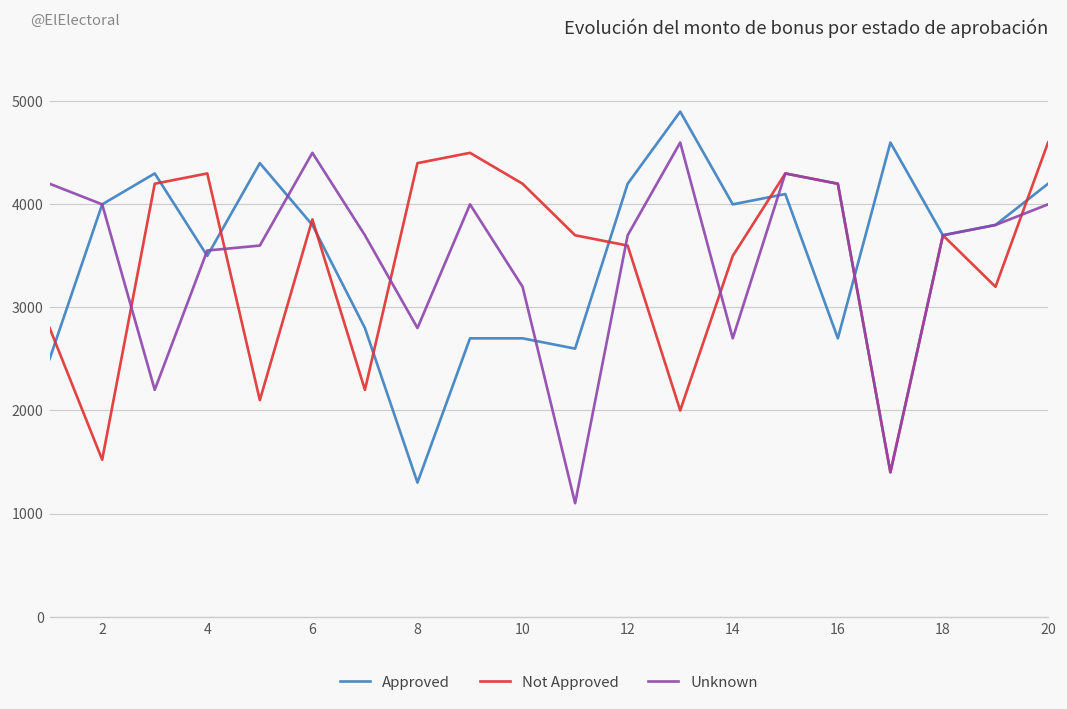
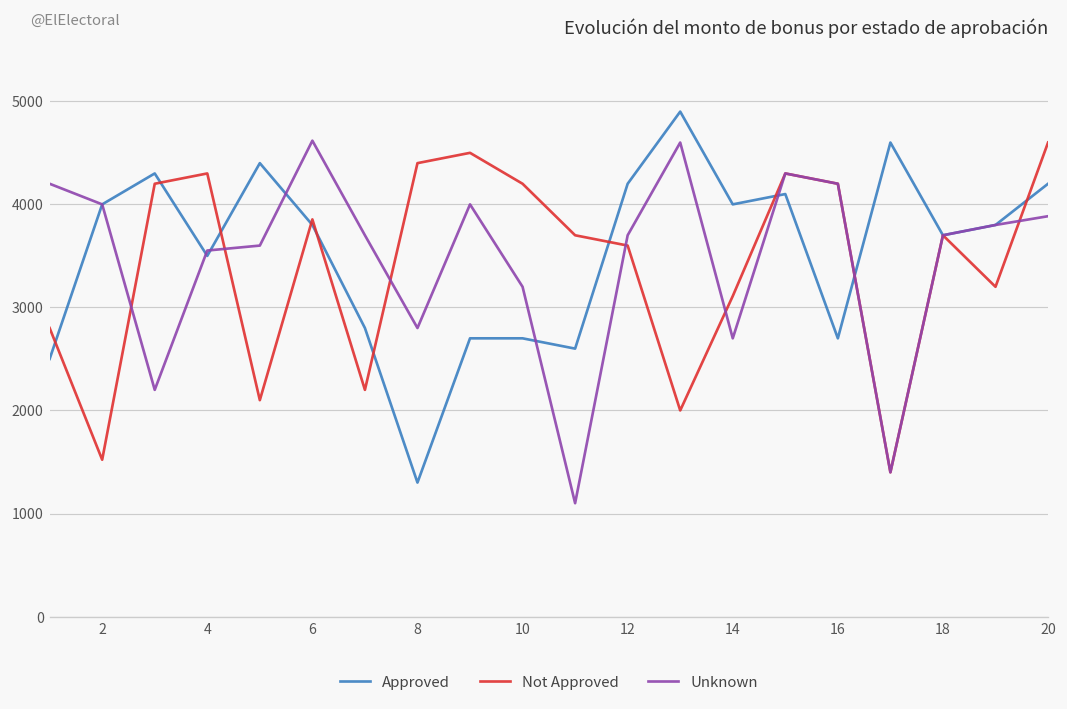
Unknown, 6: 4500 -> 4600
Not Approved, 14: 3500 -> 3100
Unknown, 20: 4000 -> 3900
